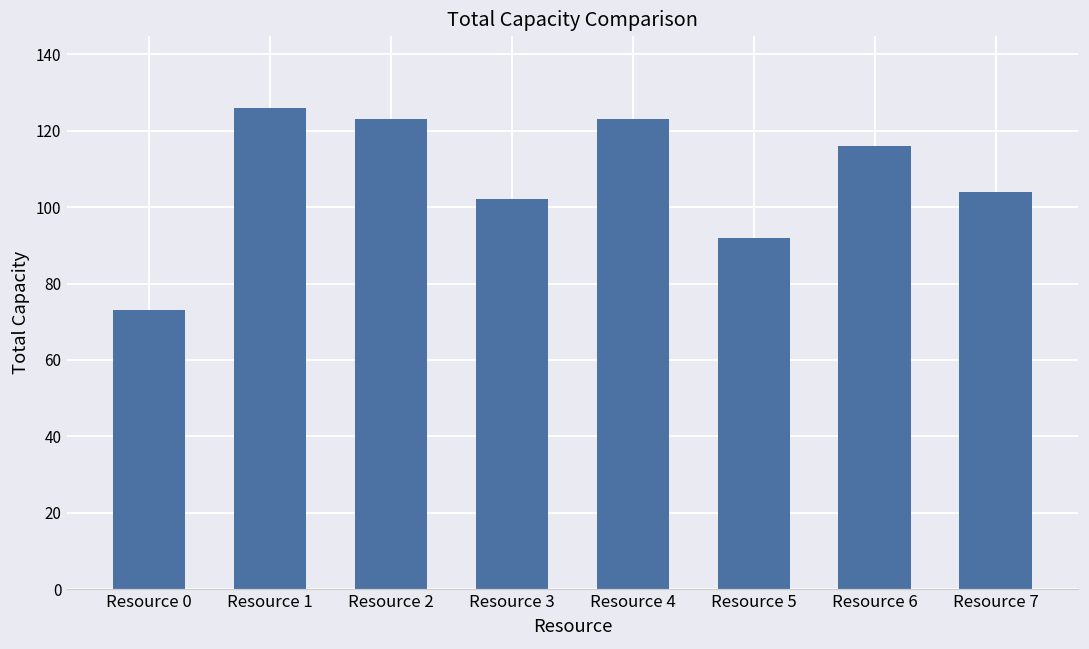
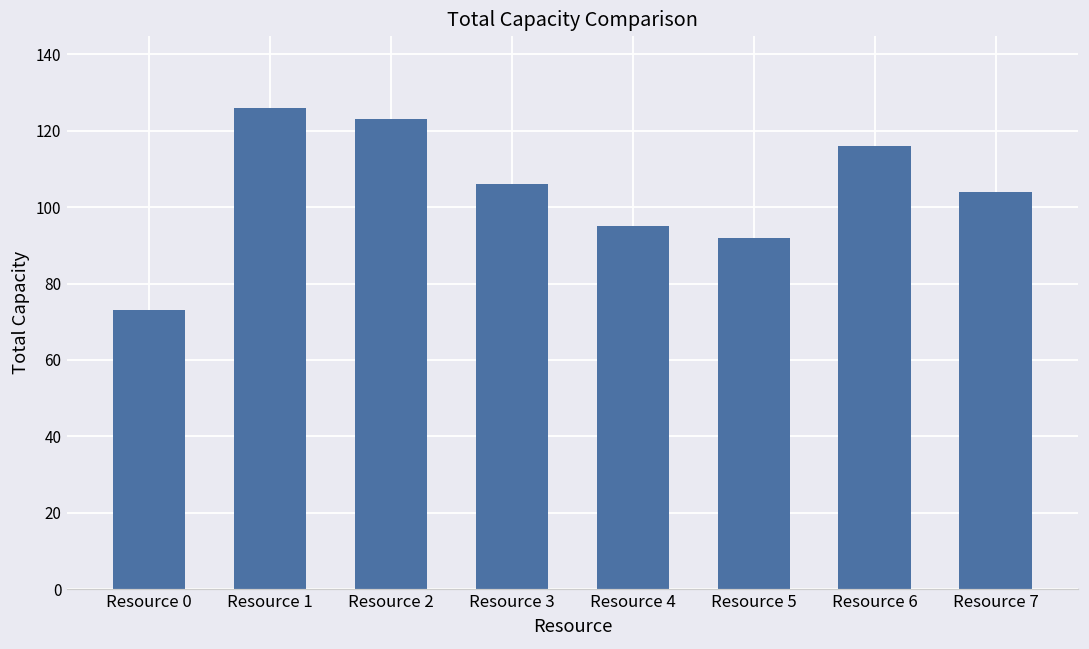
Resource 3: 102 -> 106
Resource 4: 123 -> 95
